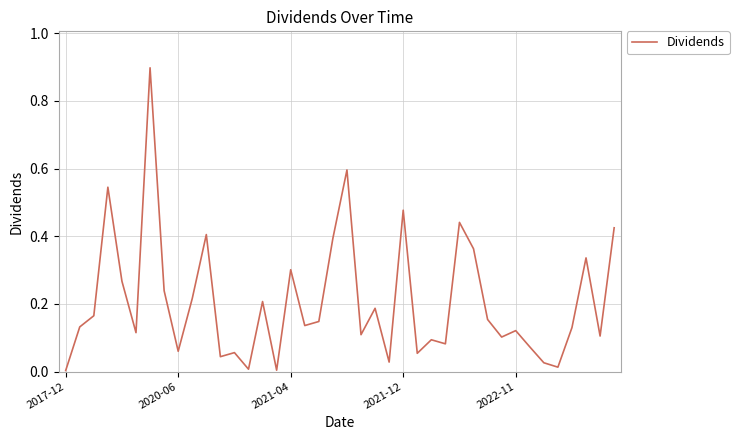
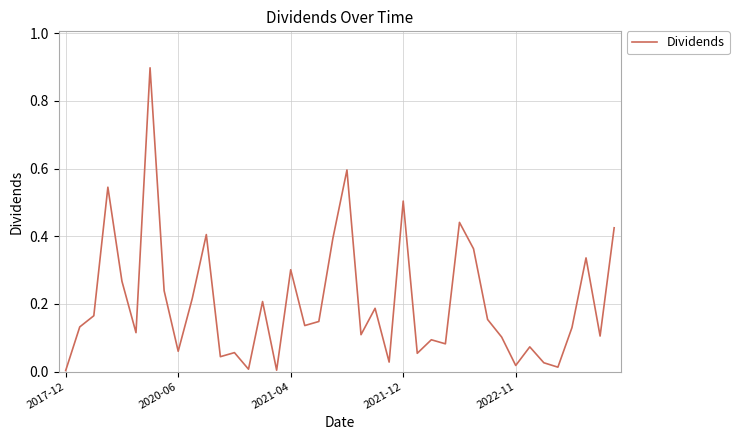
2021-12: 0.48 -> 0.50
2022-11: 0.12 -> 0.02
